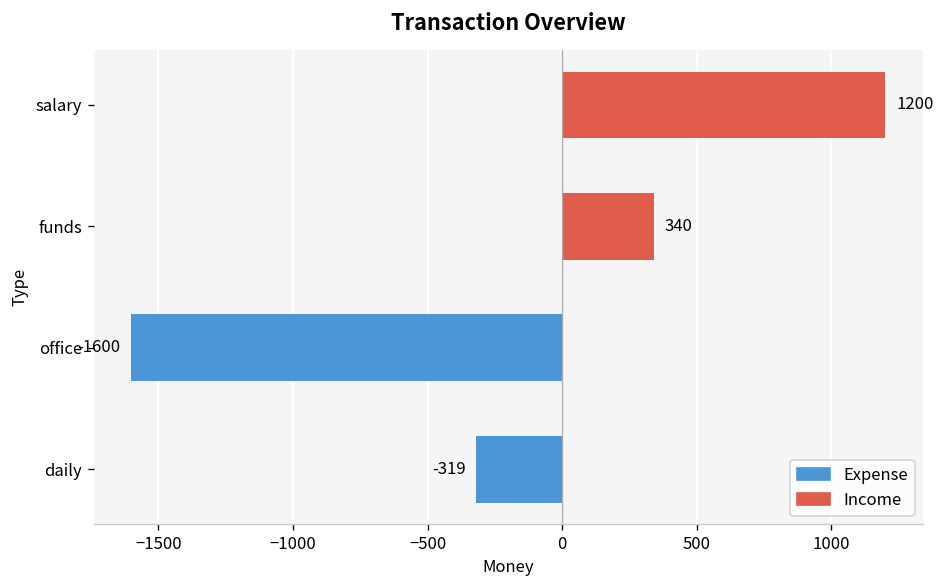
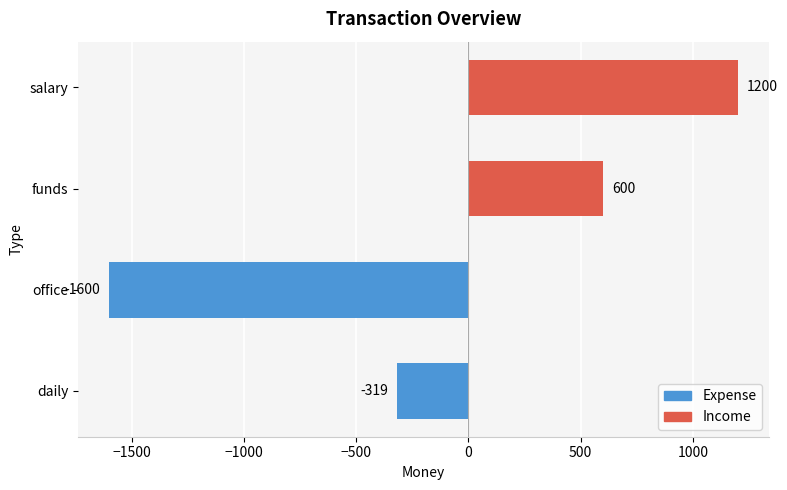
funds: 340 -> 600
